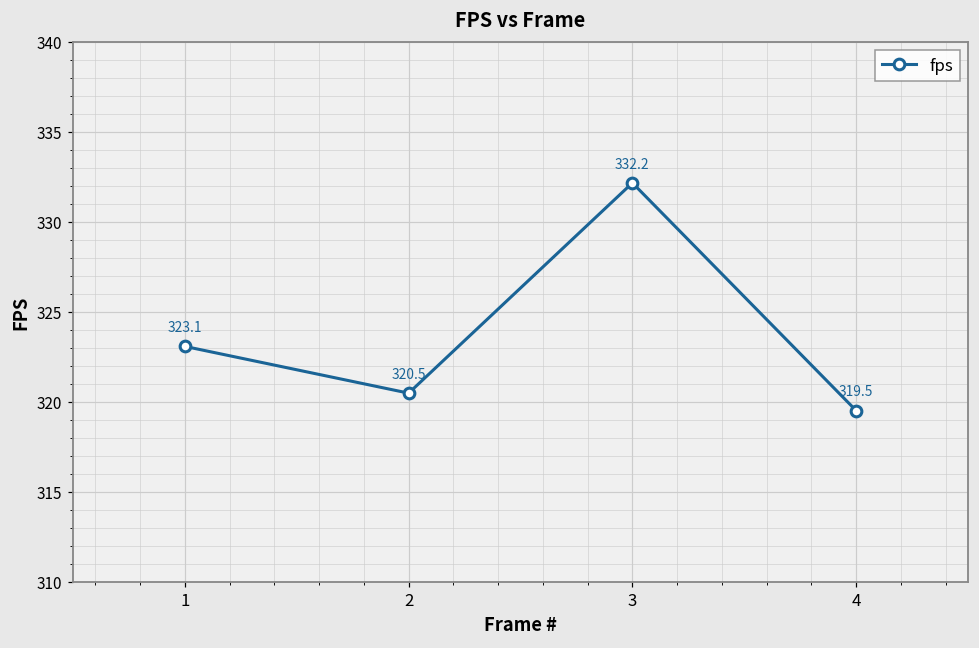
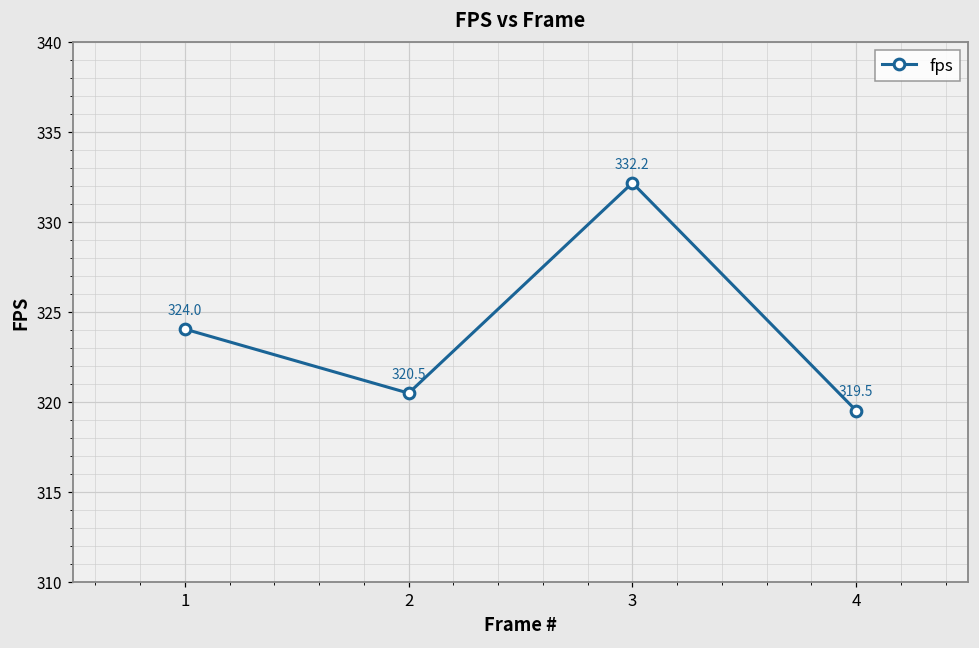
1: 323.1 -> 324.0
